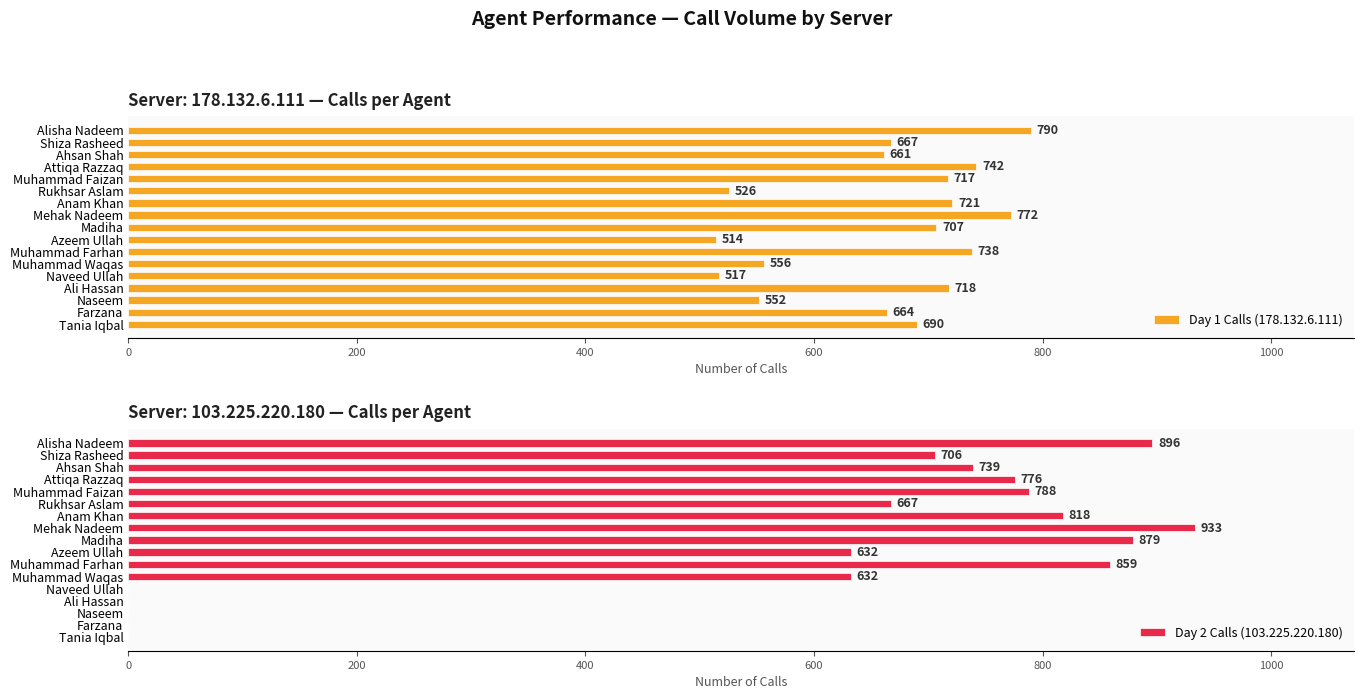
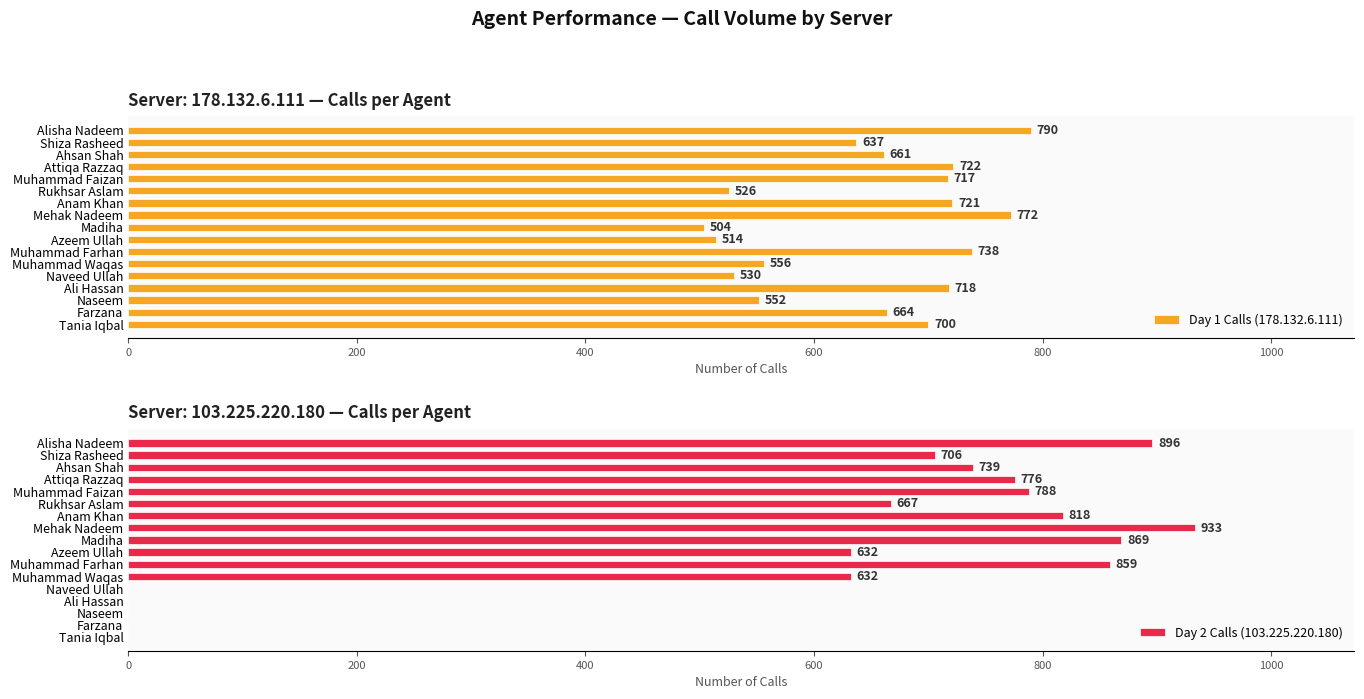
Server: 178.132.6.111 — Calls per Agent, Shiza Rasheed: 667 -> 637
Server: 178.132.6.111 — Calls per Agent, Attiqa Razzaq: 742 -> 722
Server: 178.132.6.111 — Calls per Agent, Madiha: 707 -> 504
Server: 178.132.6.111 — Calls per Agent, Naveed Ullah: 517 -> 530
Server: 178.132.6.111 — Calls per Agent, Tania Iqbal: 690 -> 700
Server: 103.225.220.180 — Calls per Agent, Madiha: 879 -> 869
